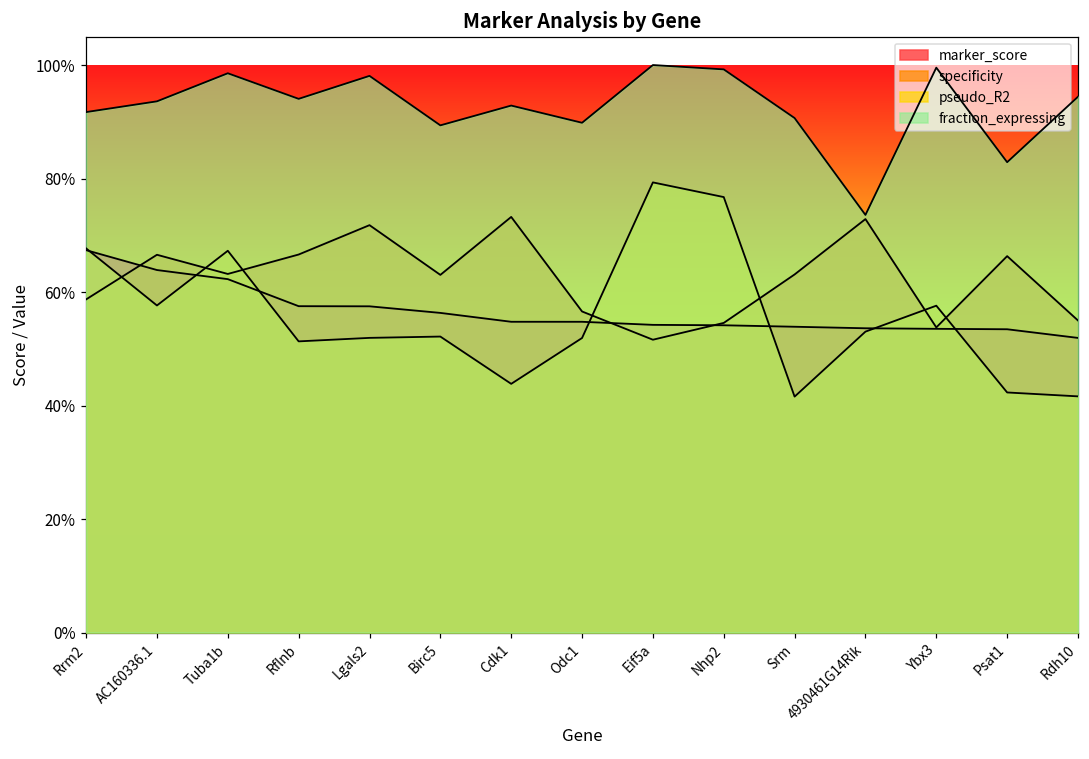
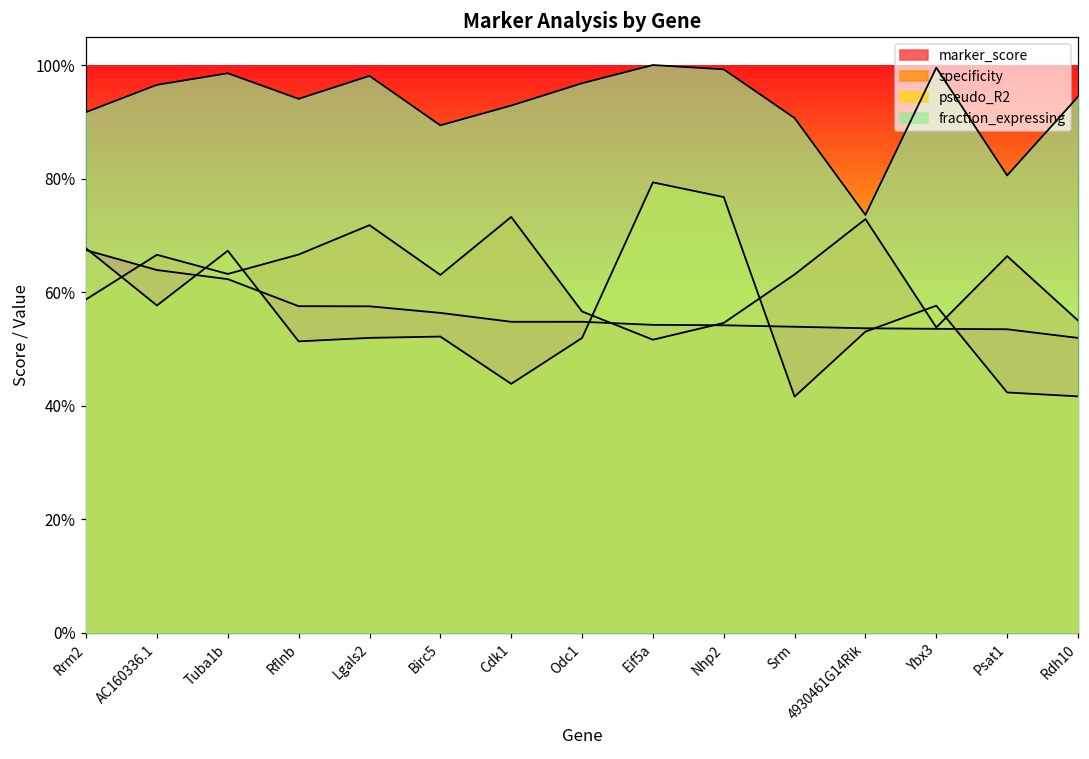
fraction_expressing, AC160336.1: 94% -> 97%
fraction_expressing, Odc1: 90% -> 97%
fraction_expressing, Psat1: 83% -> 81%
